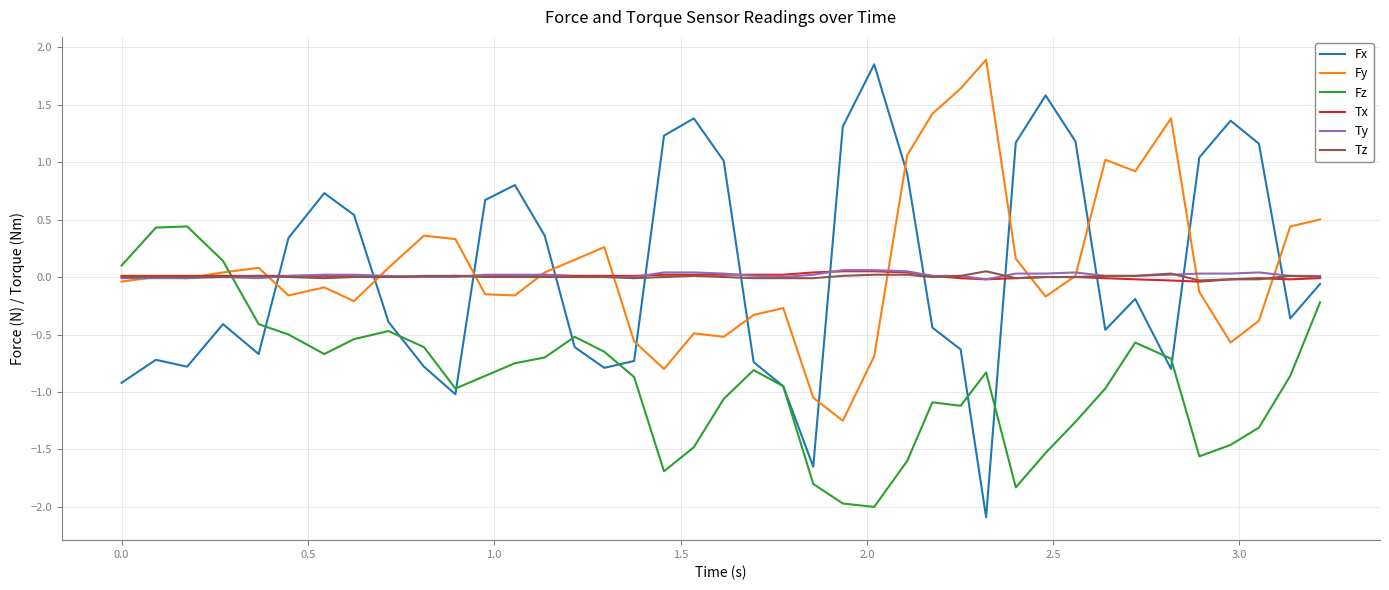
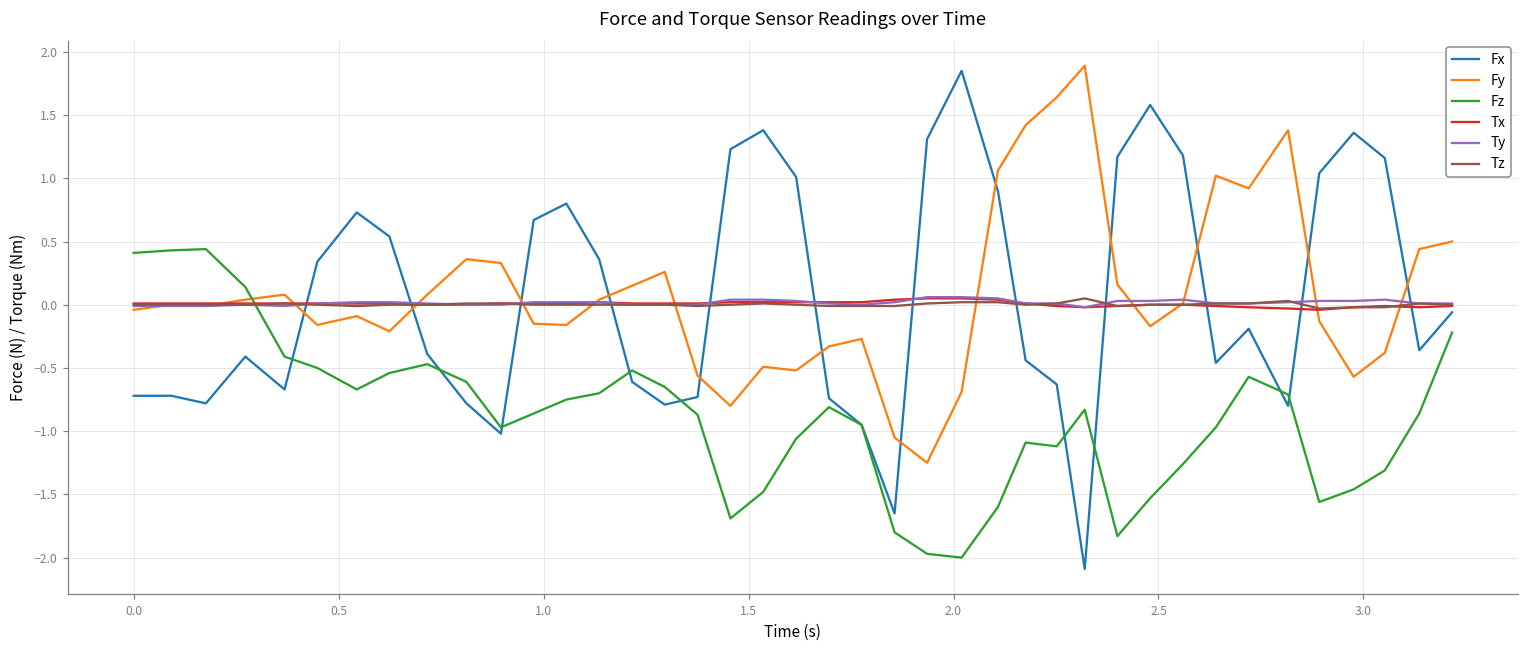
Fx, 0.0: -0.92 -> -0.72
Fz, 0.0: 0.10 -> 0.41
